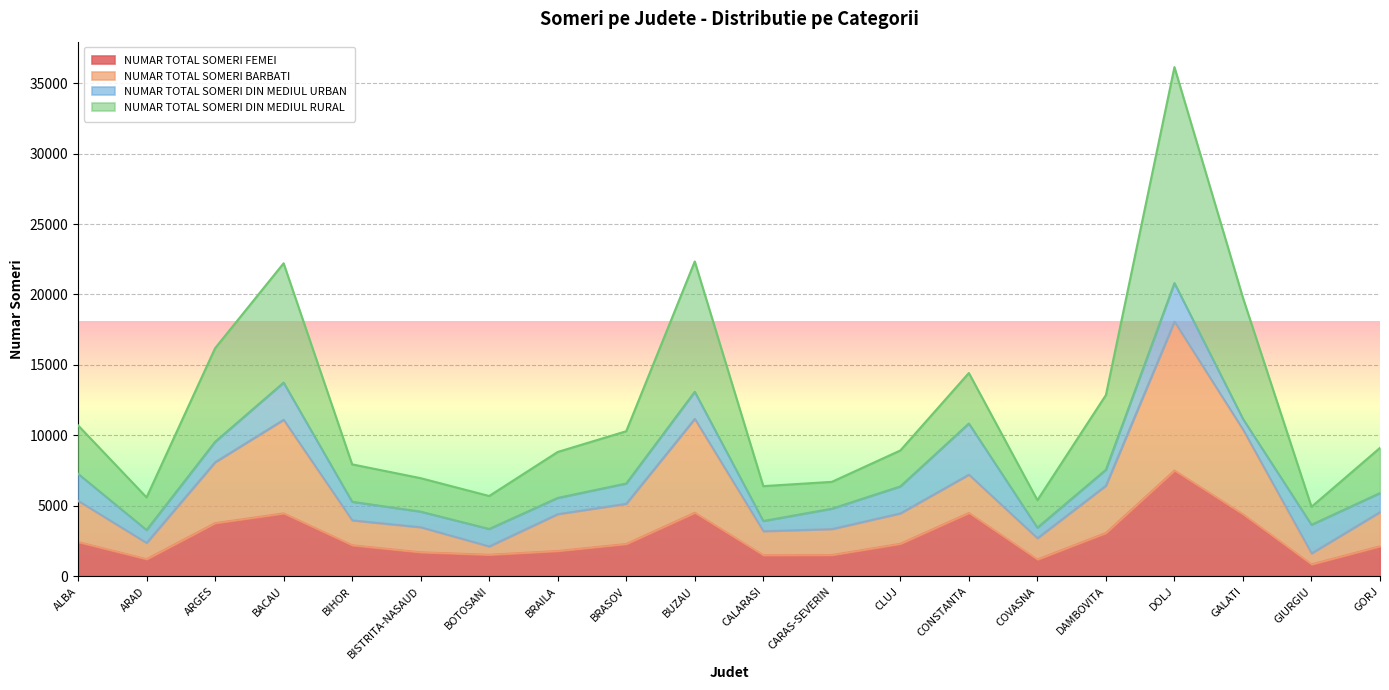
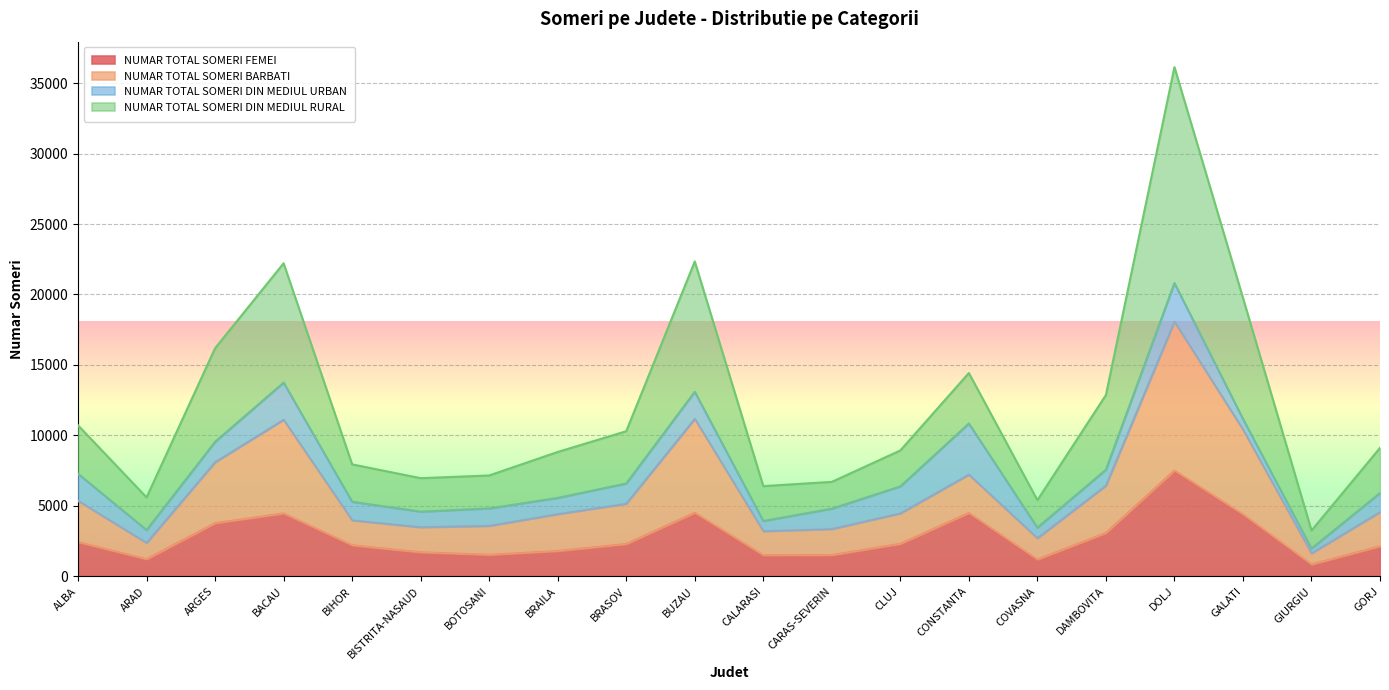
NUMAR TOTAL SOMERI BARBATI, BOTOSANI: 600 -> 2000
NUMAR TOTAL SOMERI DIN MEDIUL URBAN, GIURGIU: 2000 -> 300
